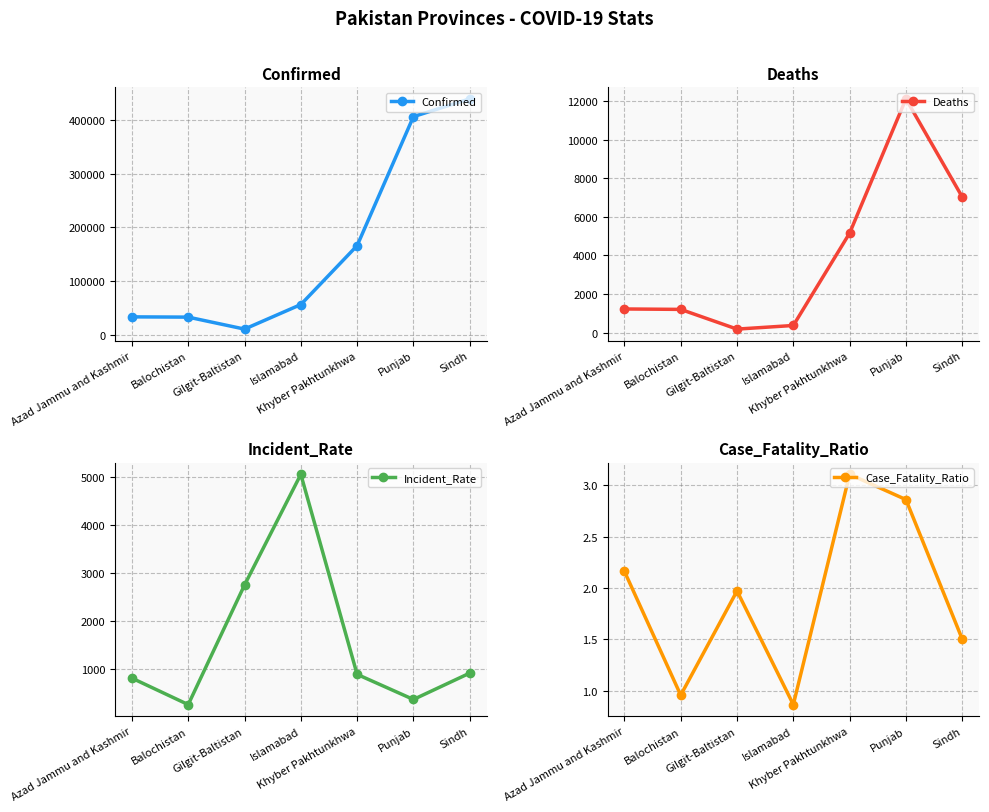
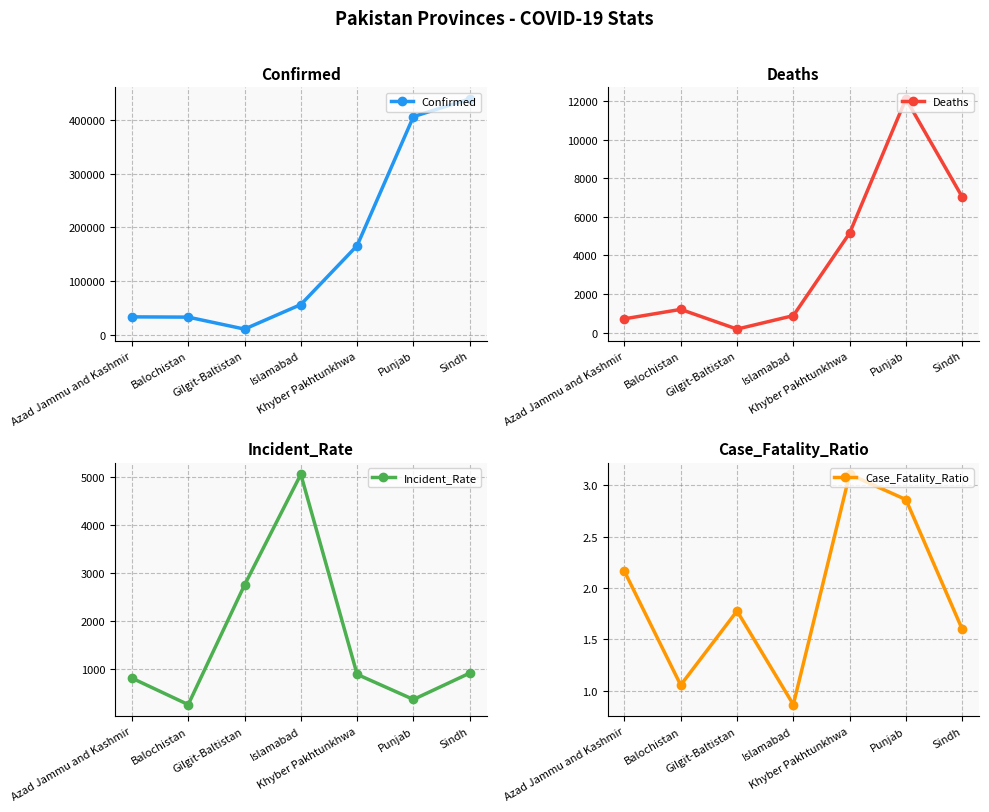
Deaths, Azad Jammu and Kashmir: 1200 -> 700
Deaths, Islamabad: 400 -> 900
Case_Fatality_Ratio, Balochistan: 0.96 -> 1.05
Case_Fatality_Ratio, Gilgit-Baltistan: 1.97 -> 1.78
Case_Fatality_Ratio, Sindh: 1.50 -> 1.60
